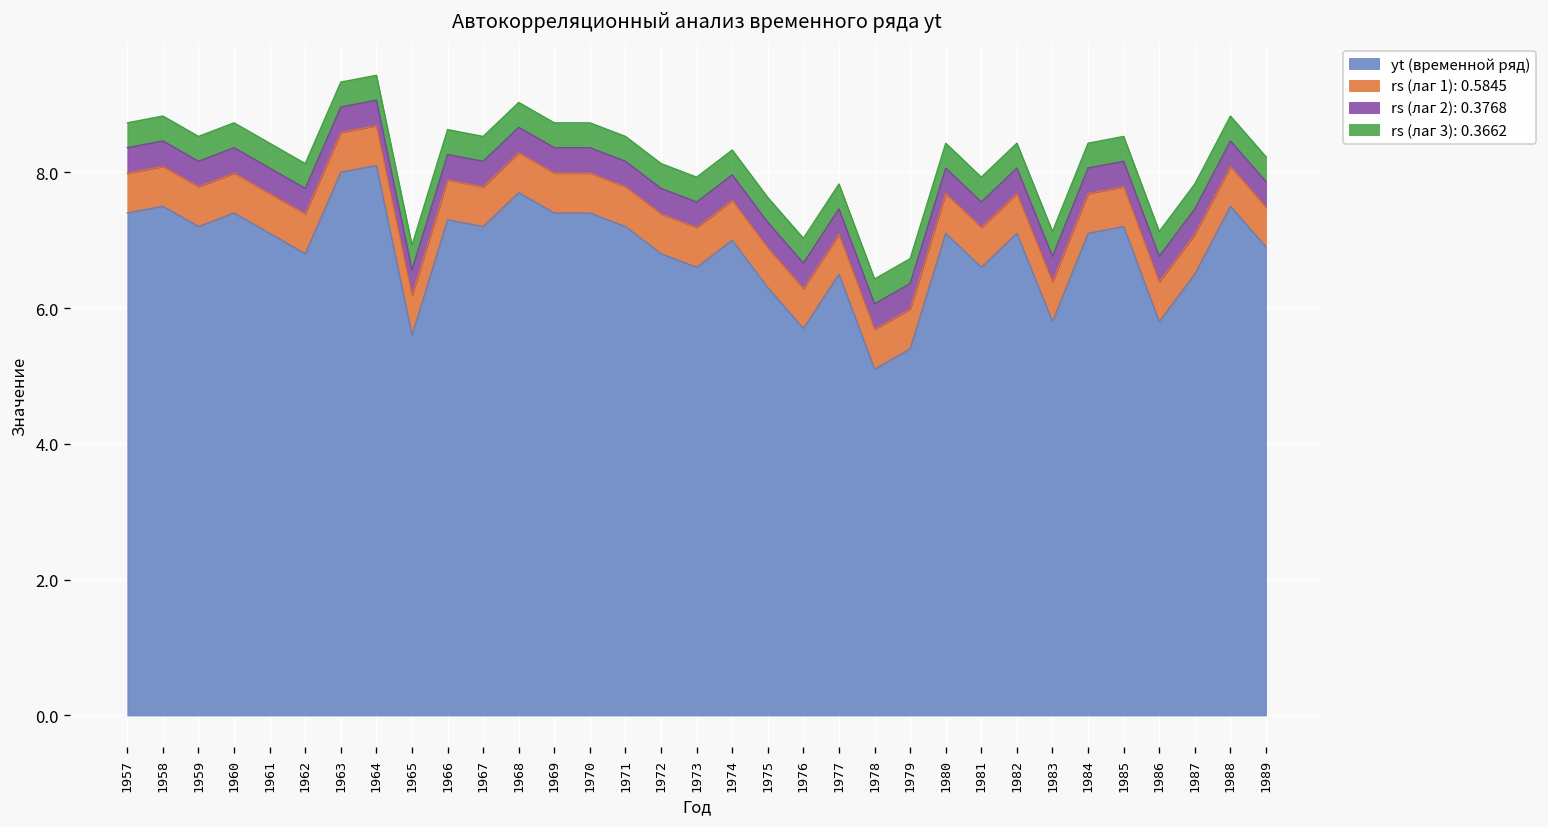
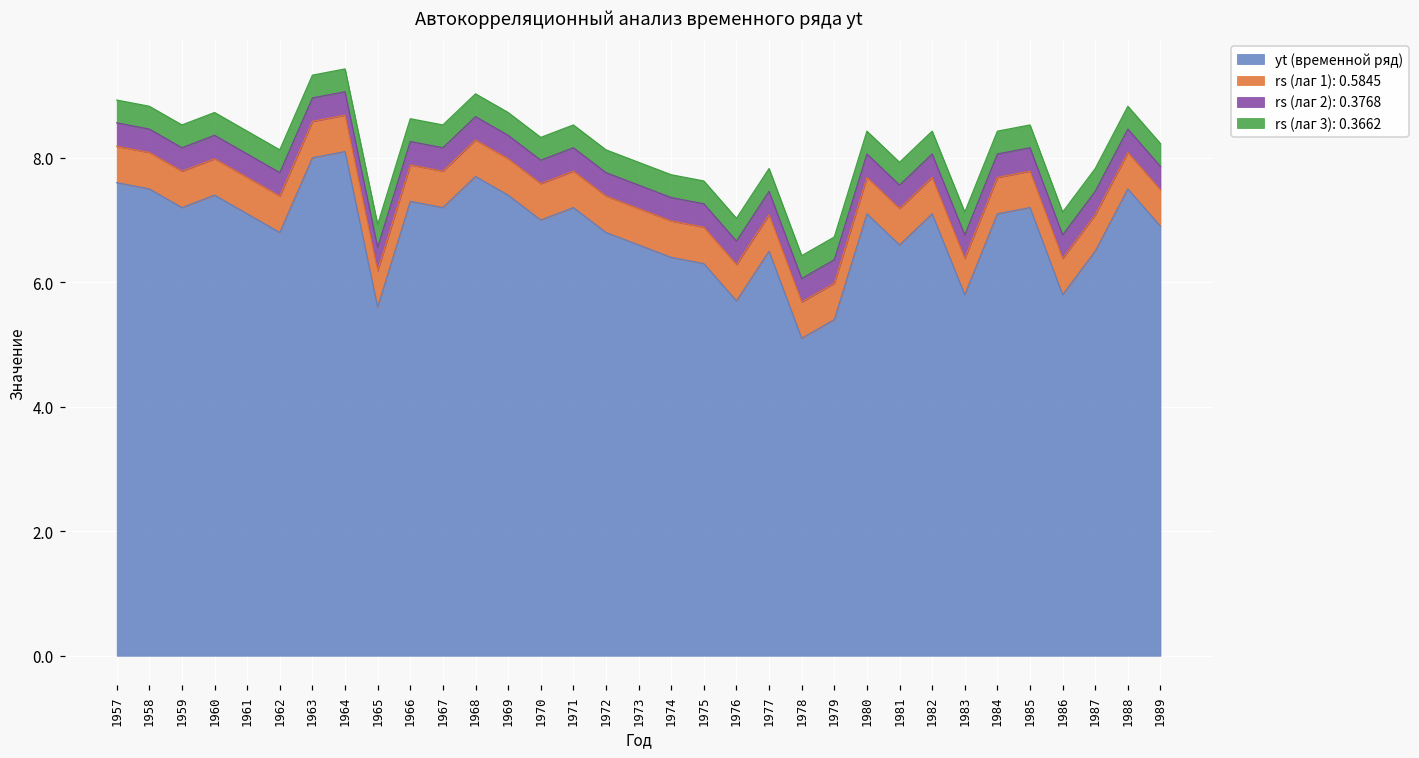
yt (временной ряд), 1957: 7.4 -> 7.6
yt (временной ряд), 1970: 7.4 -> 7.0
yt (временной ряд), 1974: 7.0 -> 6.4
